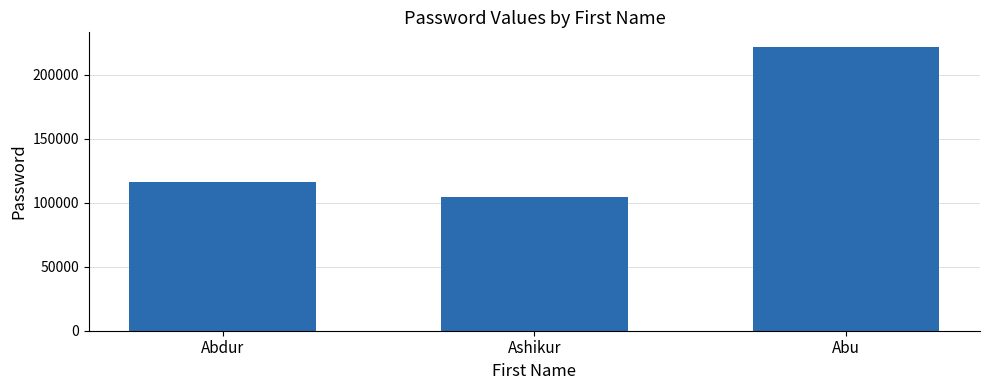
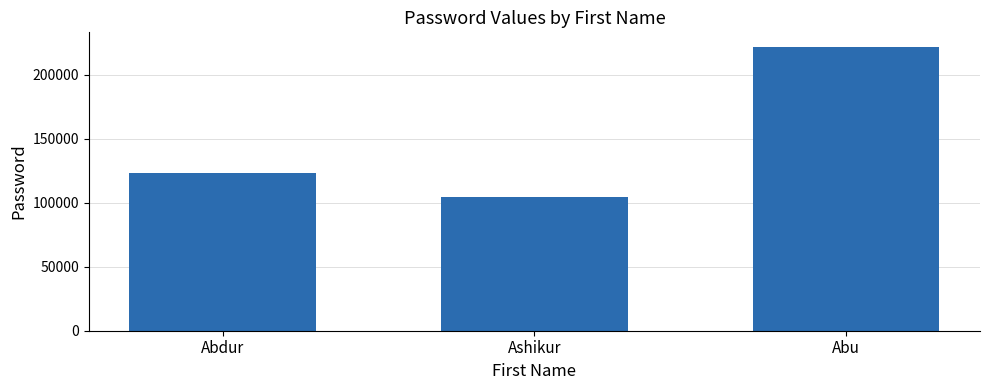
Abdur: 116000 -> 123000
